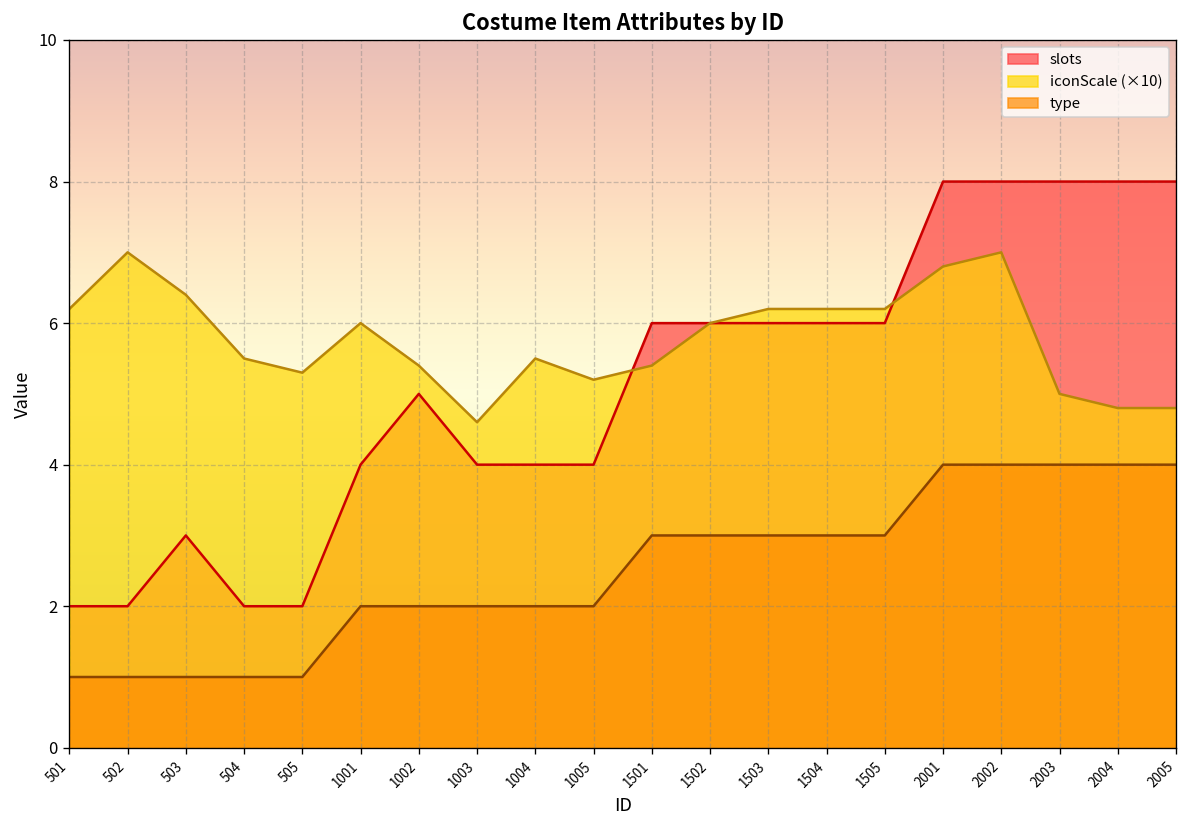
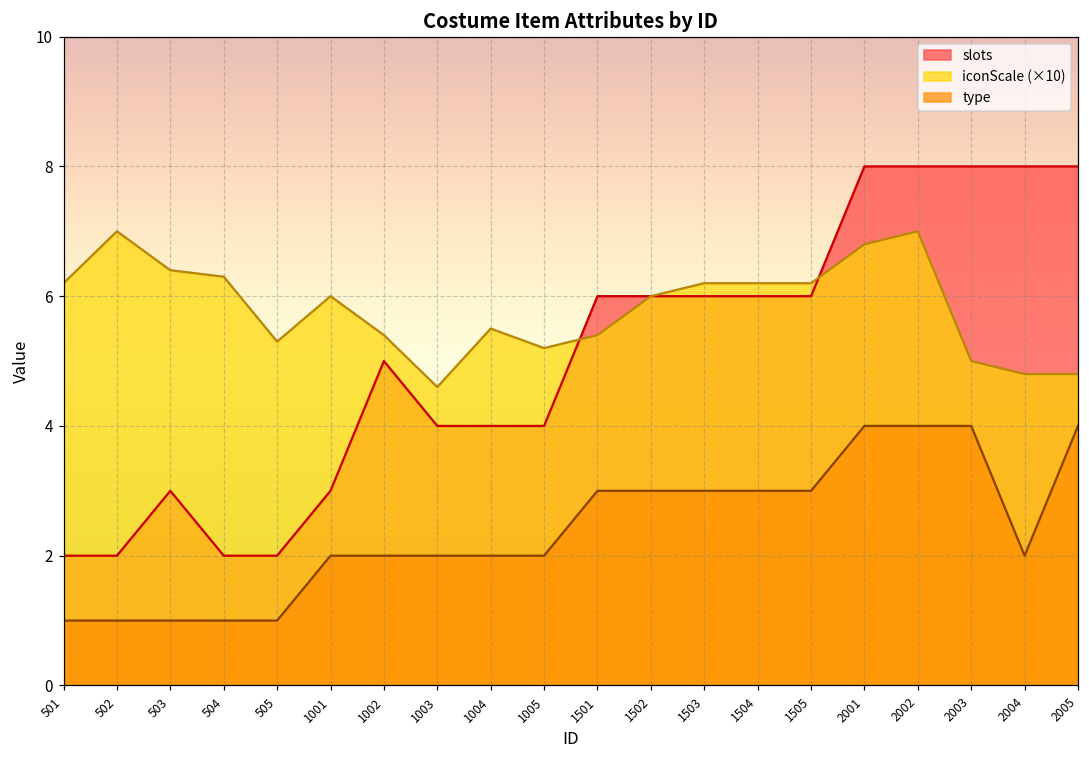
iconScale (×10), 504: 5.5 -> 6.3
slots, 1001: 4 -> 3
type, 2004: 4 -> 2
